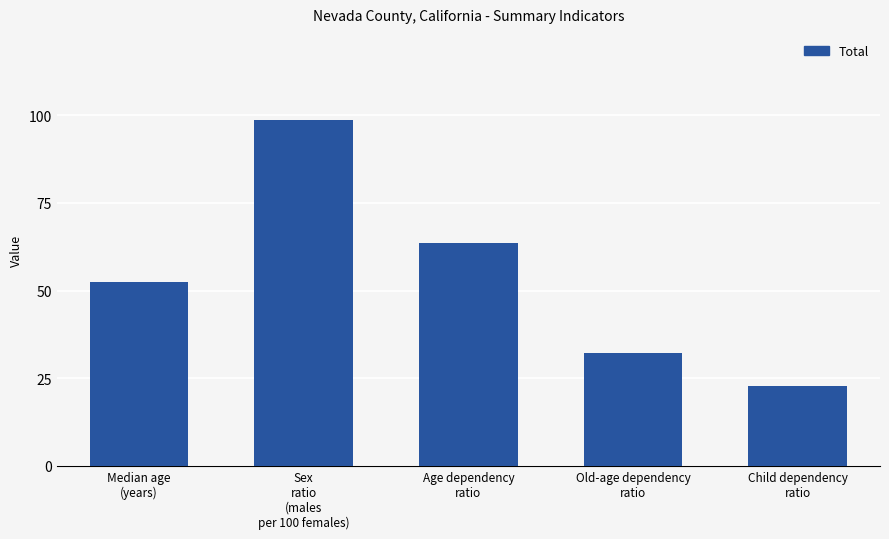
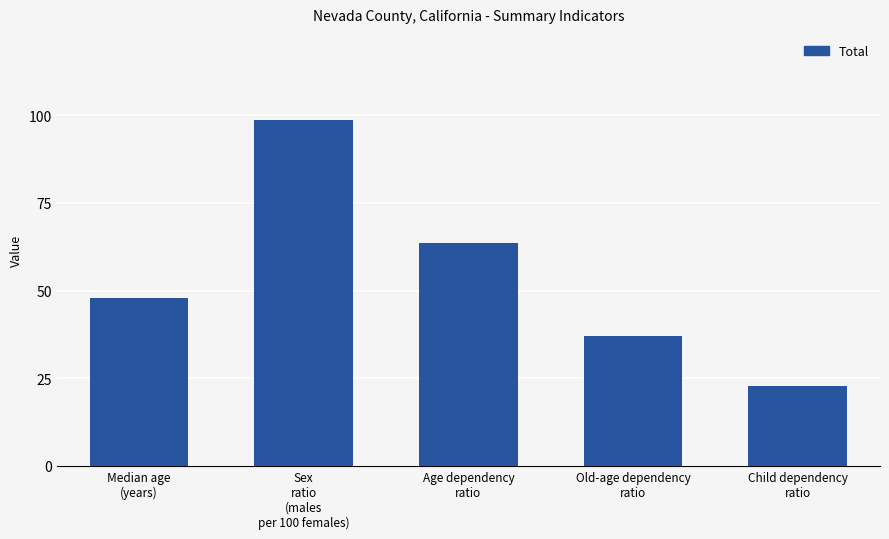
Median age (years): 53 -> 48
Old-age dependency ratio: 32 -> 37
